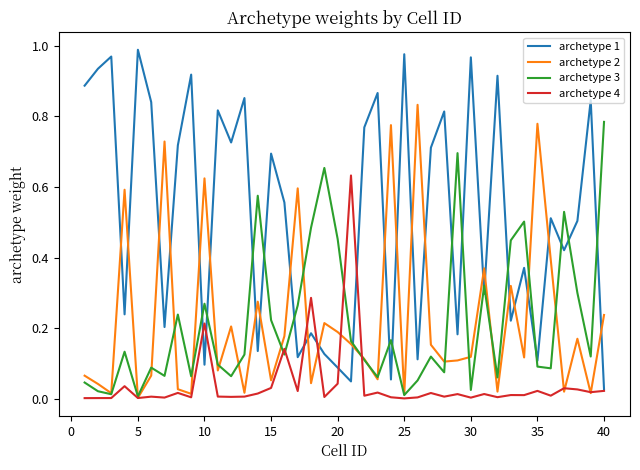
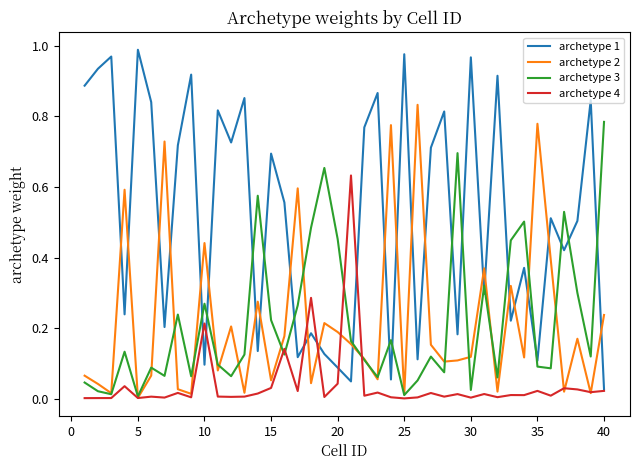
archetype 2, 10: 0.62 -> 0.44
